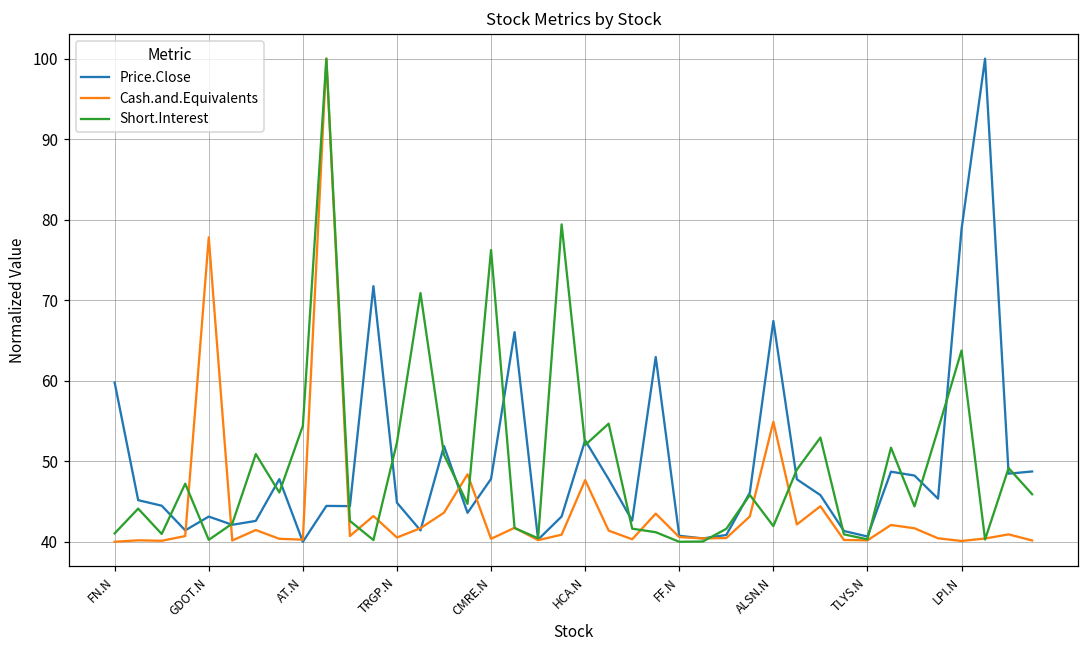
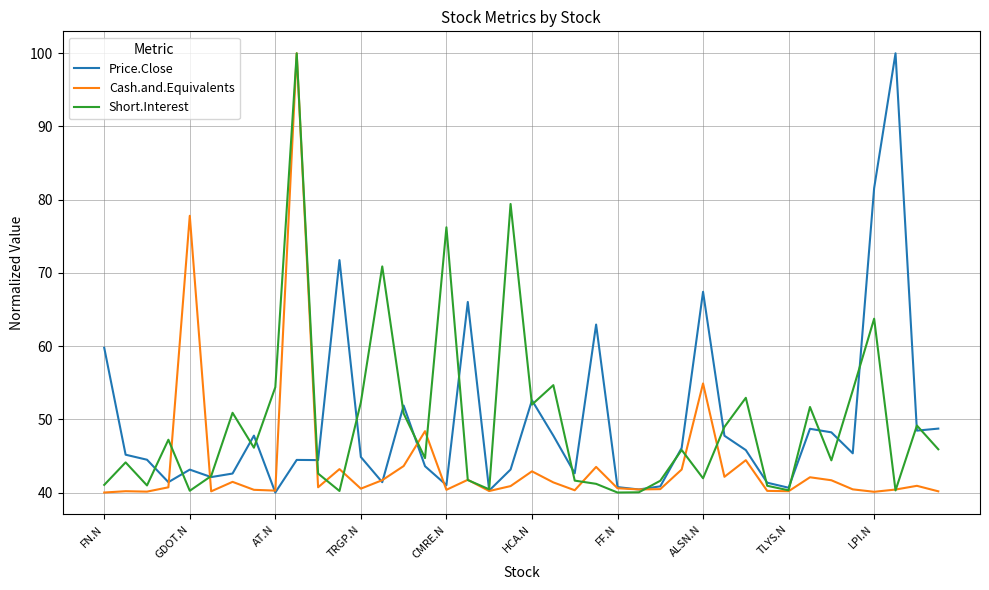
Price.Close, CMRE.N: 48 -> 41
Cash.and.Equivalents, HCA.N: 48 -> 43
Price.Close, LPI.N: 79 -> 82
